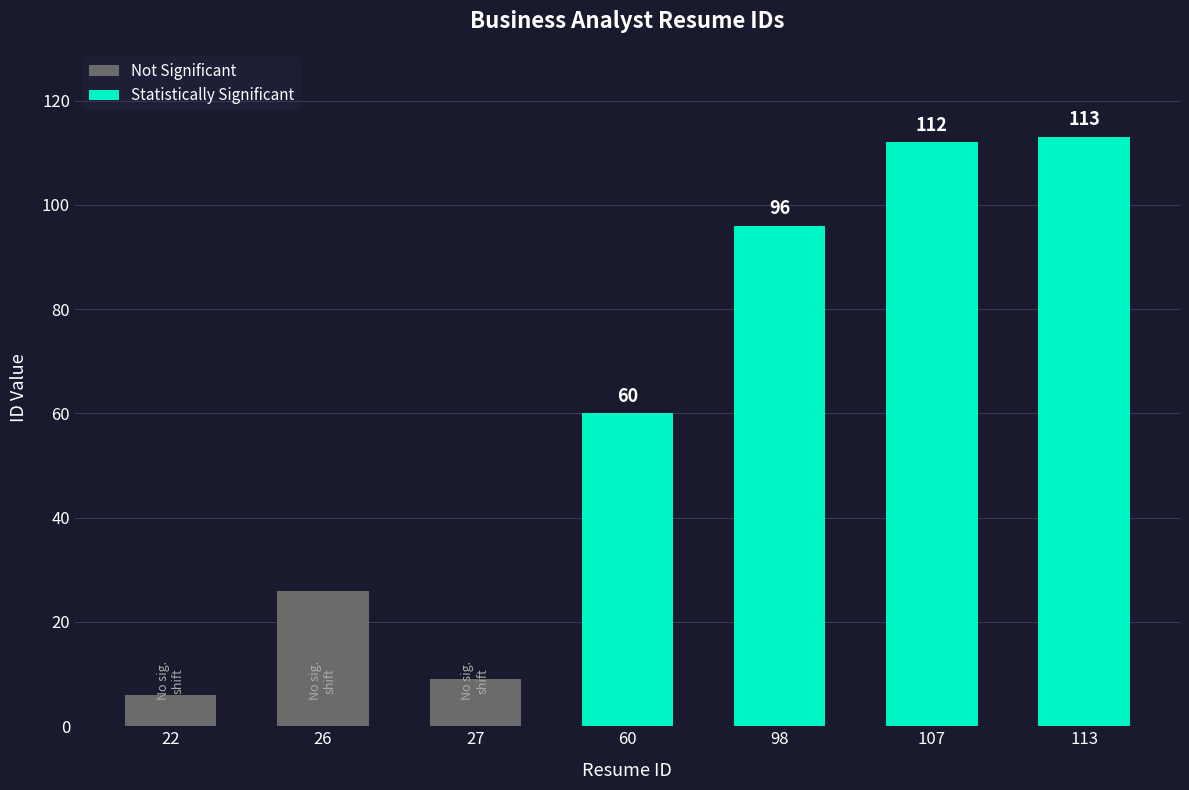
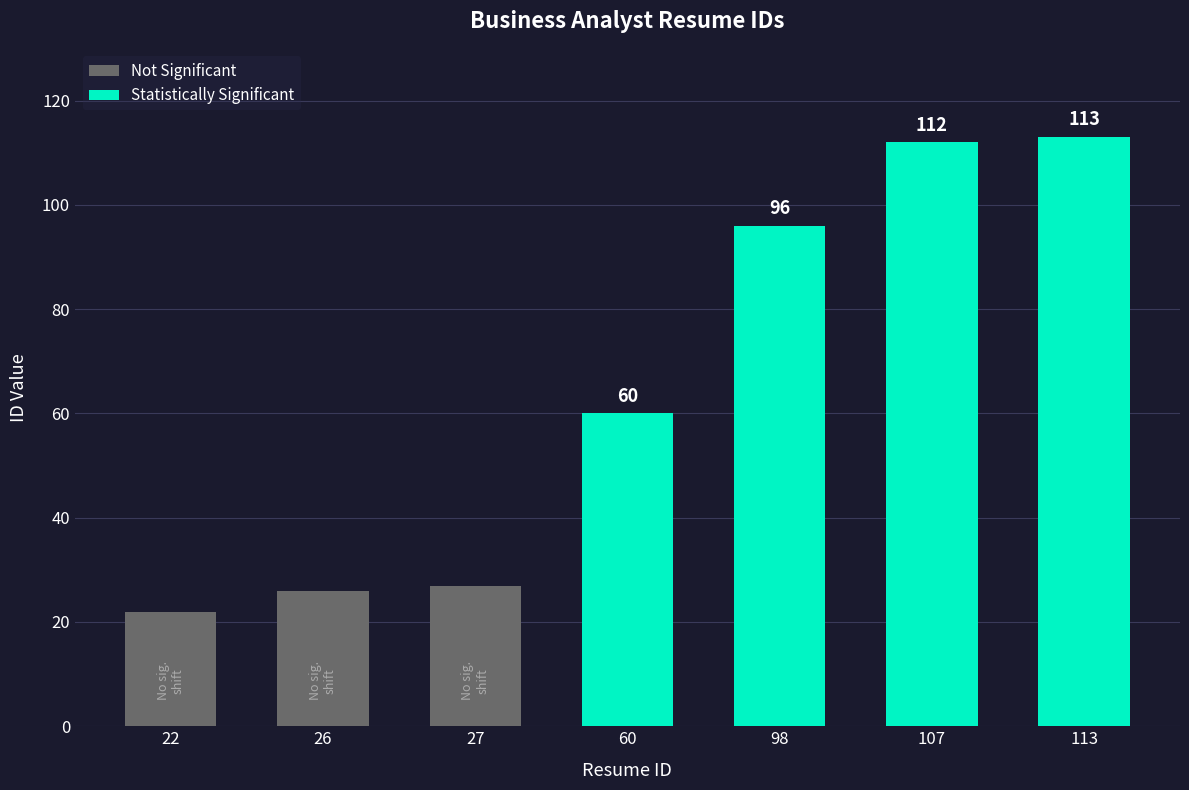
22: 6 -> 22
27: 9 -> 27
